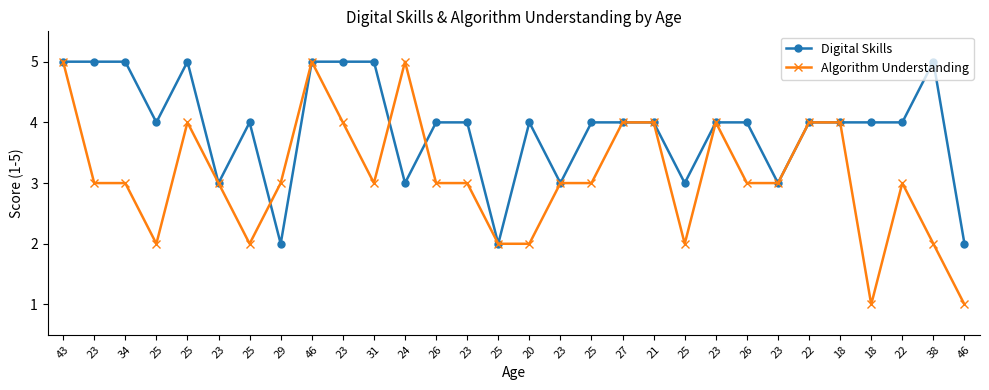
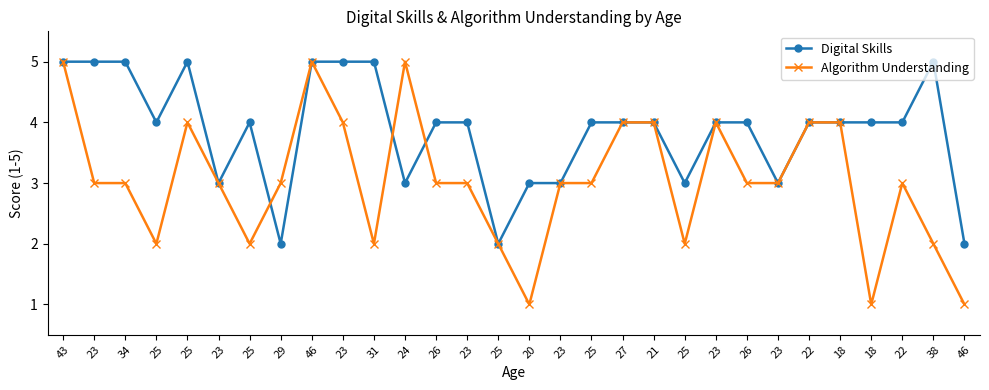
Algorithm Understanding, 31: 3 -> 2
Digital Skills, 20: 4 -> 3
Algorithm Understanding, 20: 2 -> 1
